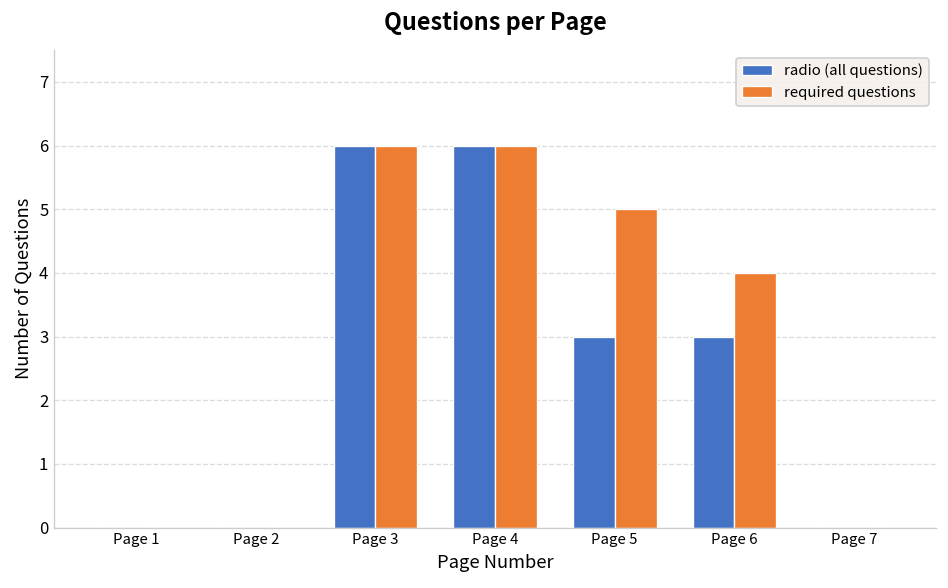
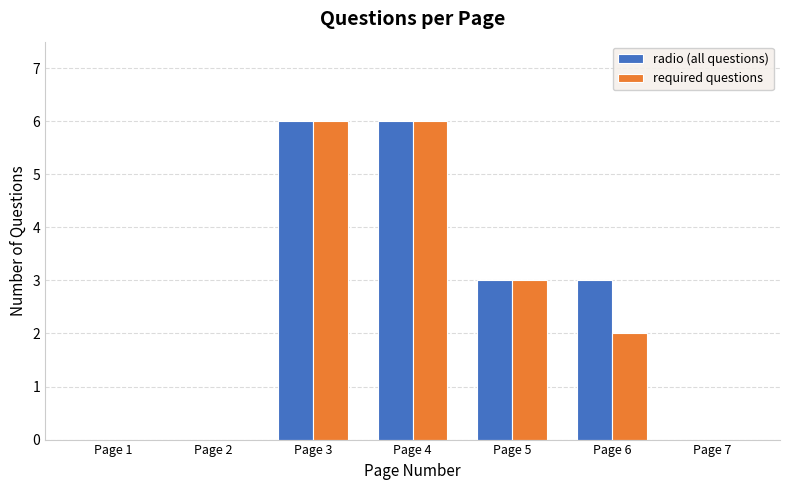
required questions, Page 5: 5 -> 3
required questions, Page 6: 4 -> 2
